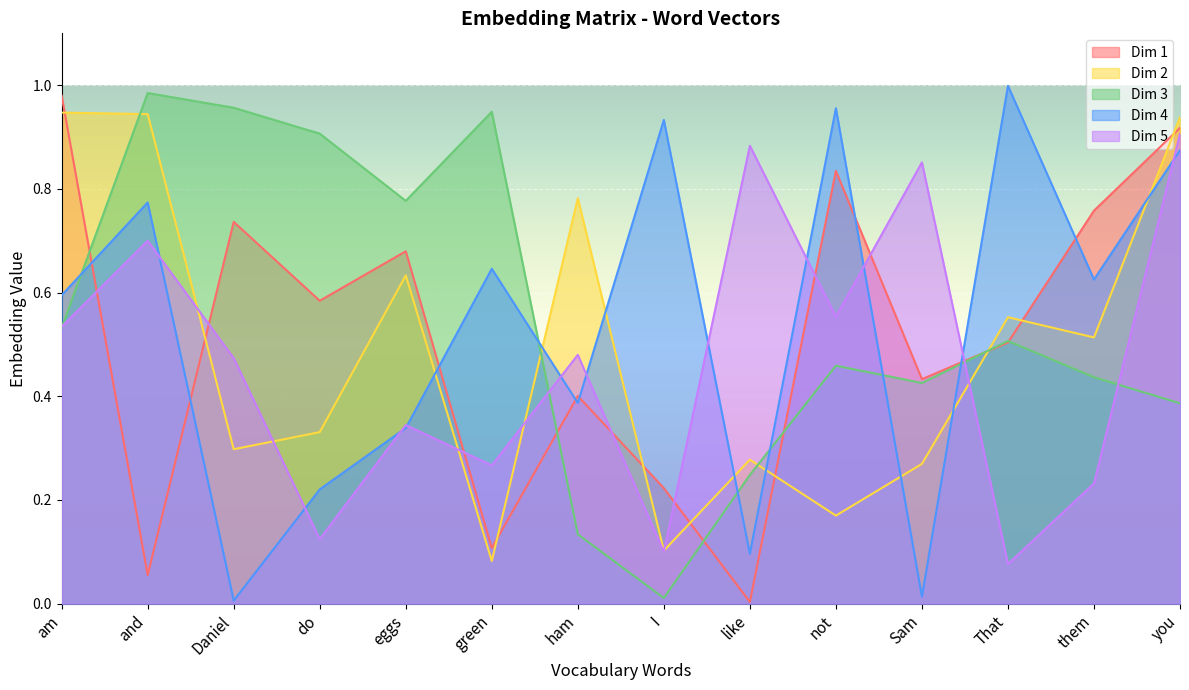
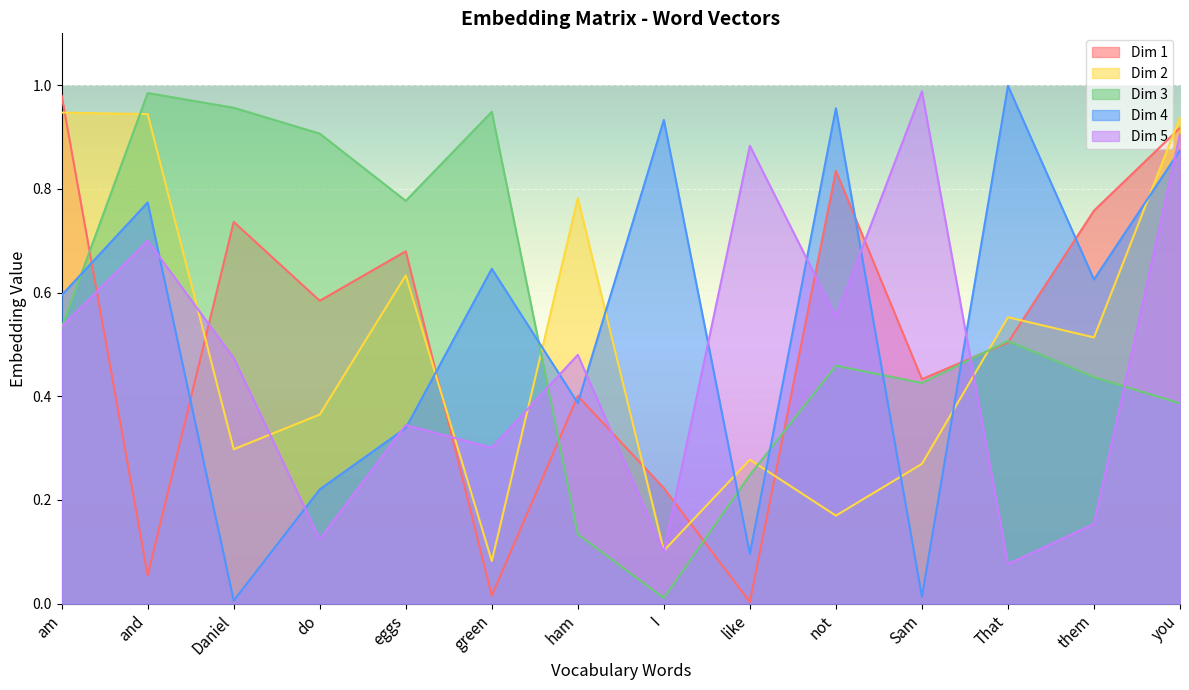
Dim 2, do: 0.33 -> 0.36
Dim 1, green: 0.11 -> 0.02
Dim 5, green: 0.27 -> 0.30
Dim 5, Sam: 0.85 -> 0.99
Dim 5, them: 0.23 -> 0.15
